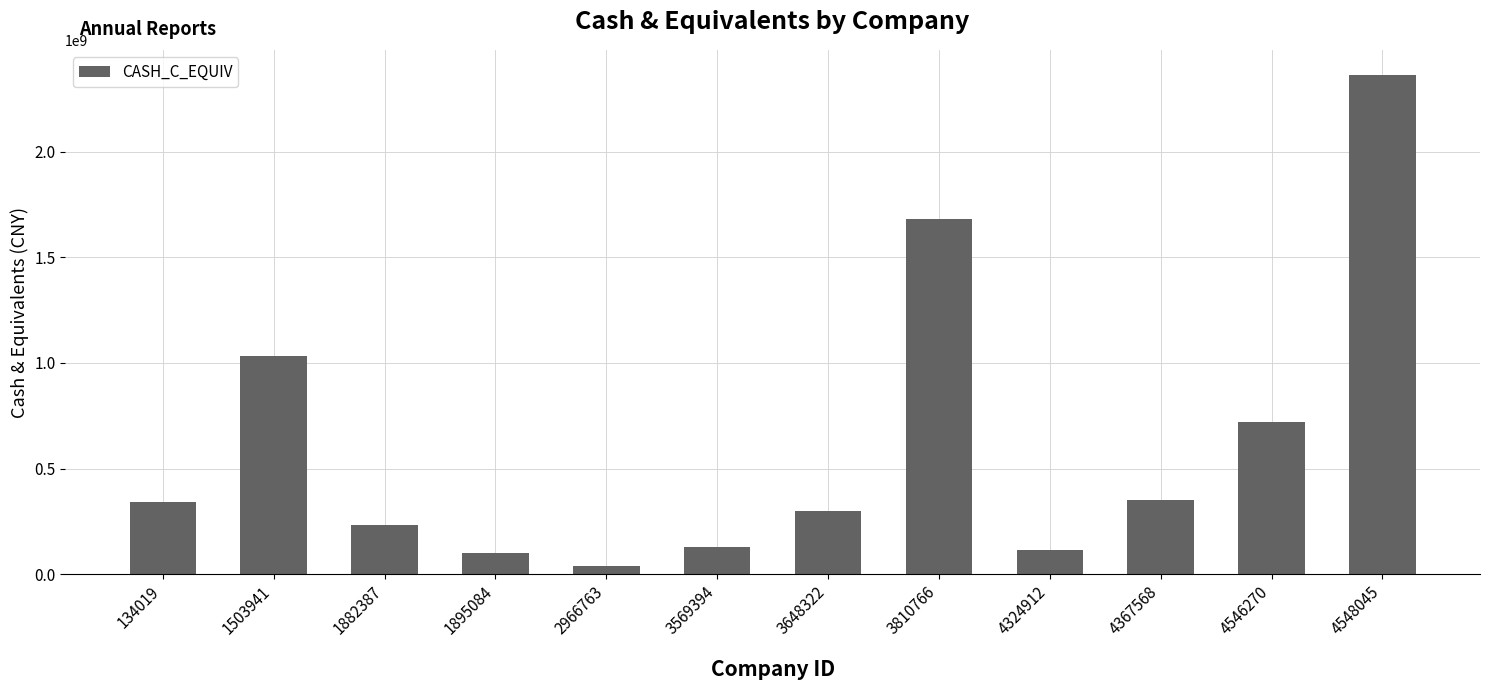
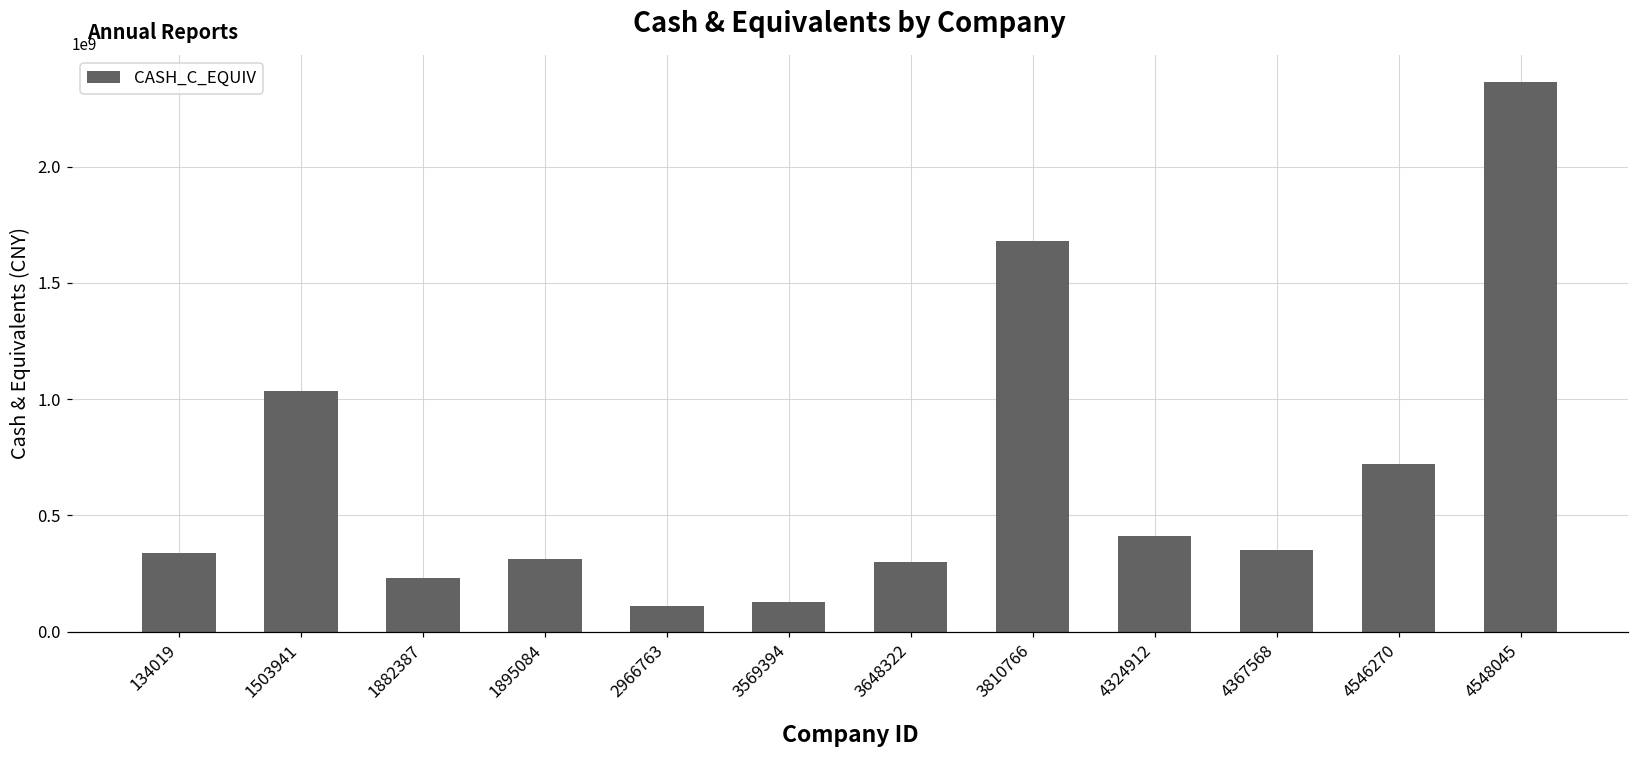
1895084: 100000000 -> 310000000
2966763: 40000000 -> 110000000
4324912: 120000000 -> 410000000
